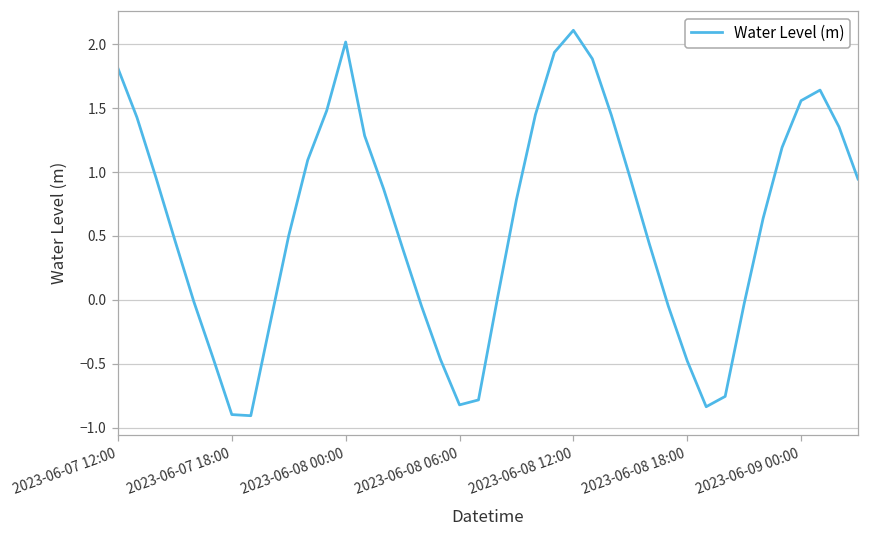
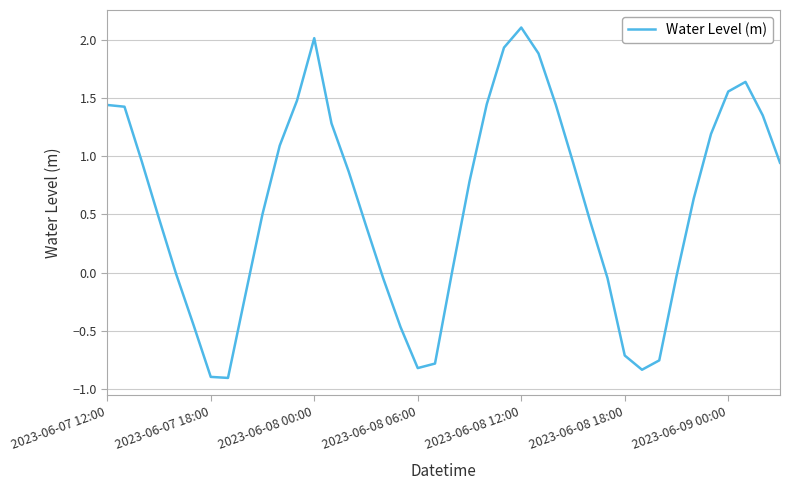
2023-06-07 12:00: 1.81 -> 1.44
2023-06-08 18:00: -0.48 -> -0.71
